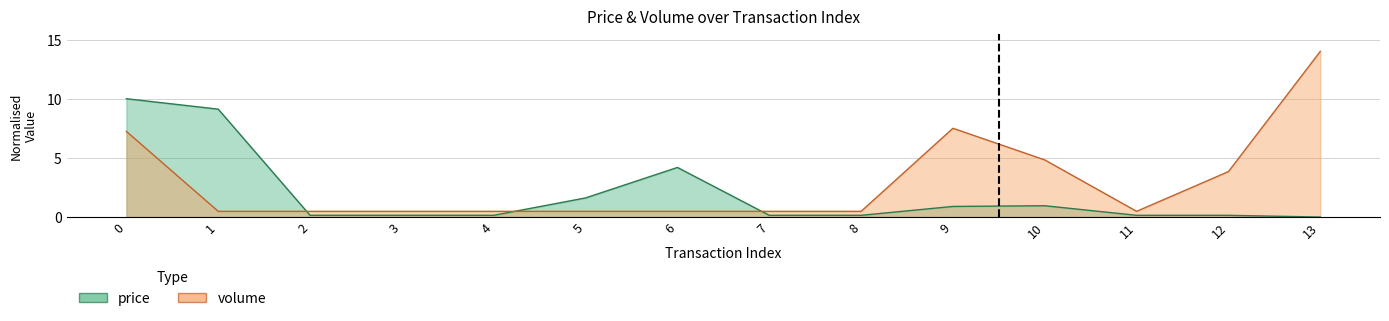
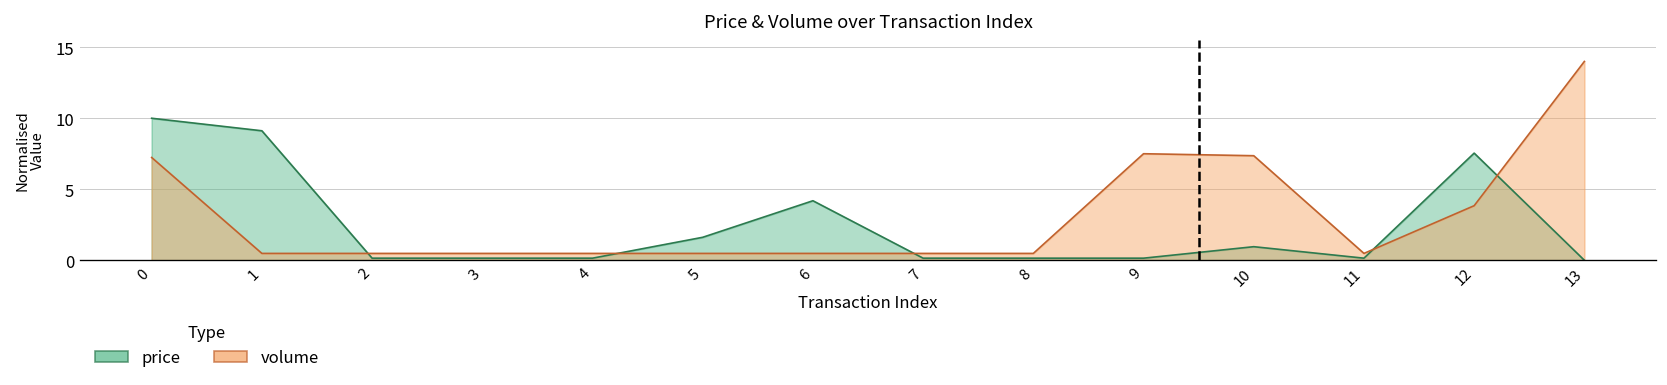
price, 9: 0.9 -> 0.1
volume, 10: 4.8 -> 7.4
price, 12: 0.1 -> 7.5
